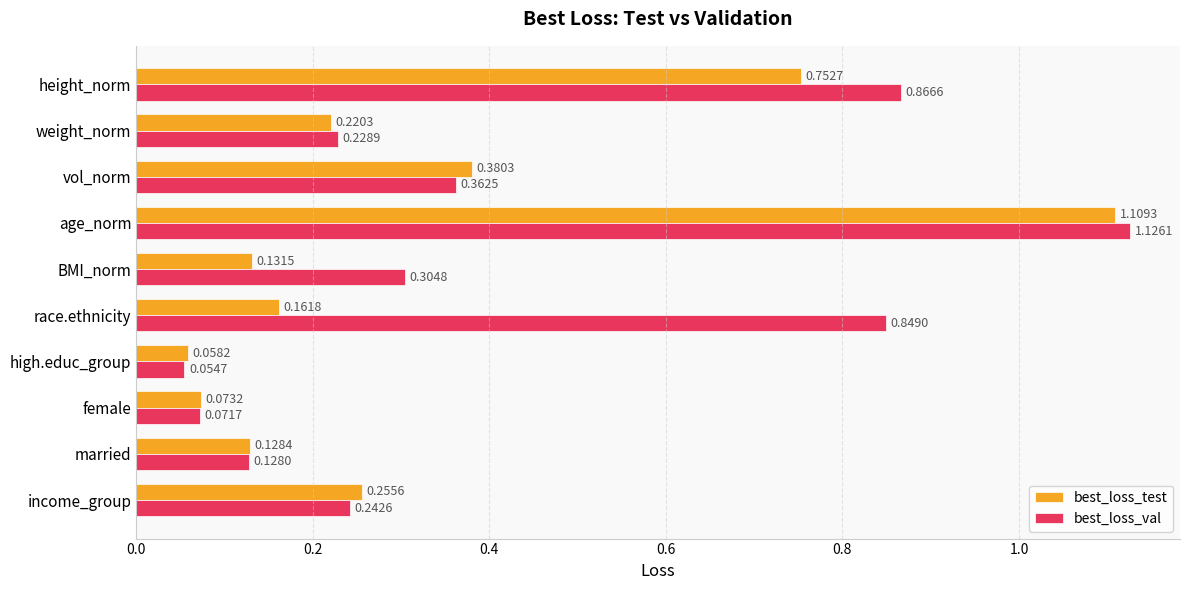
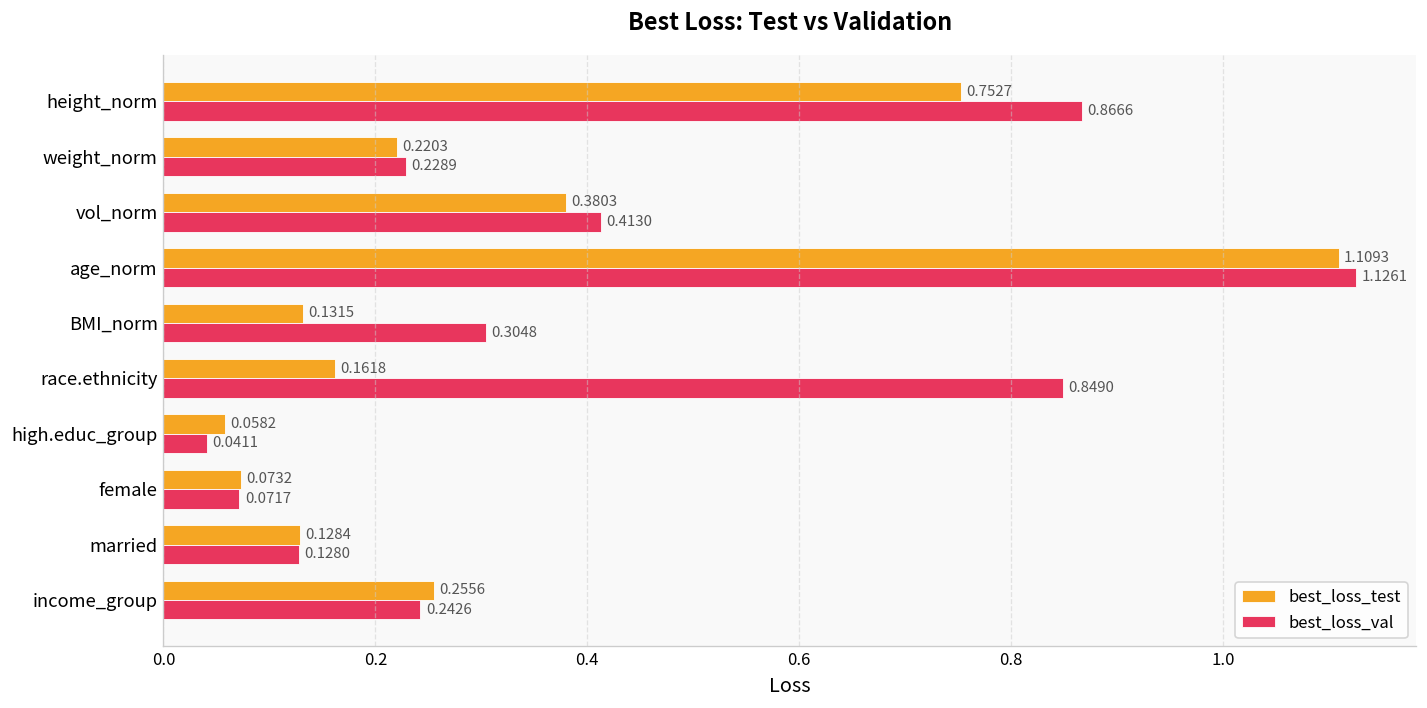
best_loss_val, vol_norm: 0.3625 -> 0.4130
best_loss_val, high.educ_group: 0.0547 -> 0.0411
